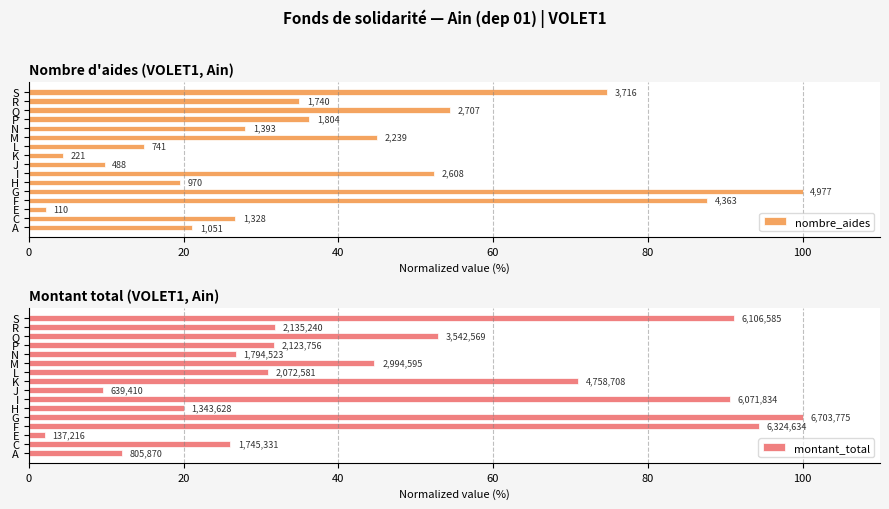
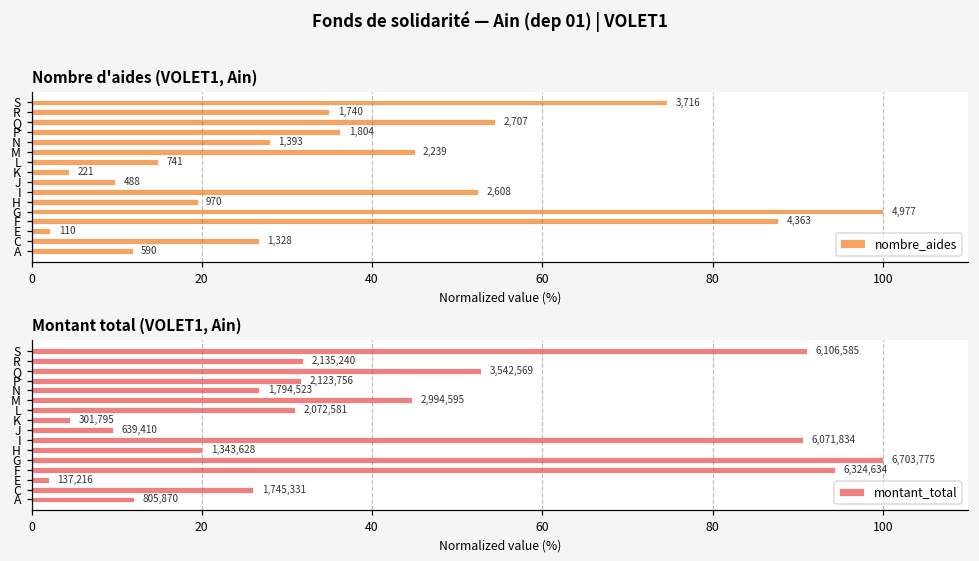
Nombre d'aides (VOLET1, Ain), A: 1,051 -> 590
Montant total (VOLET1, Ain), K: 4,758,708 -> 301,795
